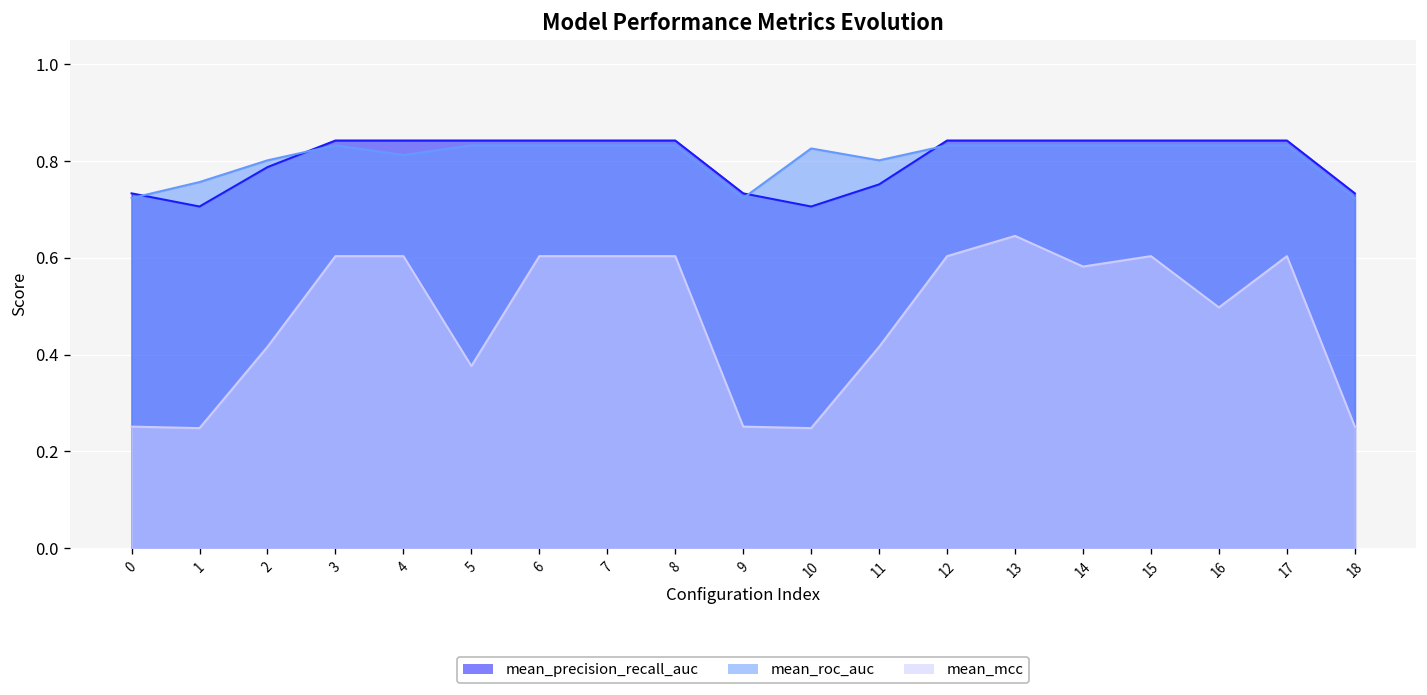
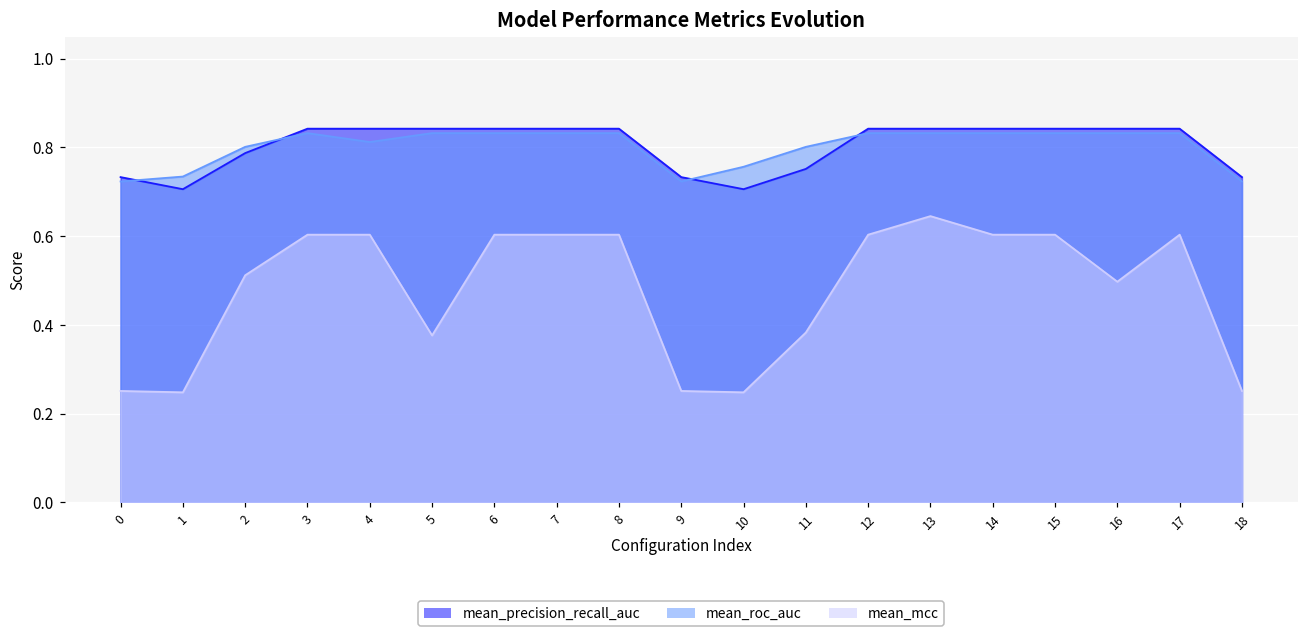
mean_roc_auc, 1: 0.76 -> 0.73
mean_mcc, 2: 0.42 -> 0.51
mean_roc_auc, 10: 0.83 -> 0.76
mean_mcc, 11: 0.42 -> 0.38
mean_mcc, 14: 0.58 -> 0.60
